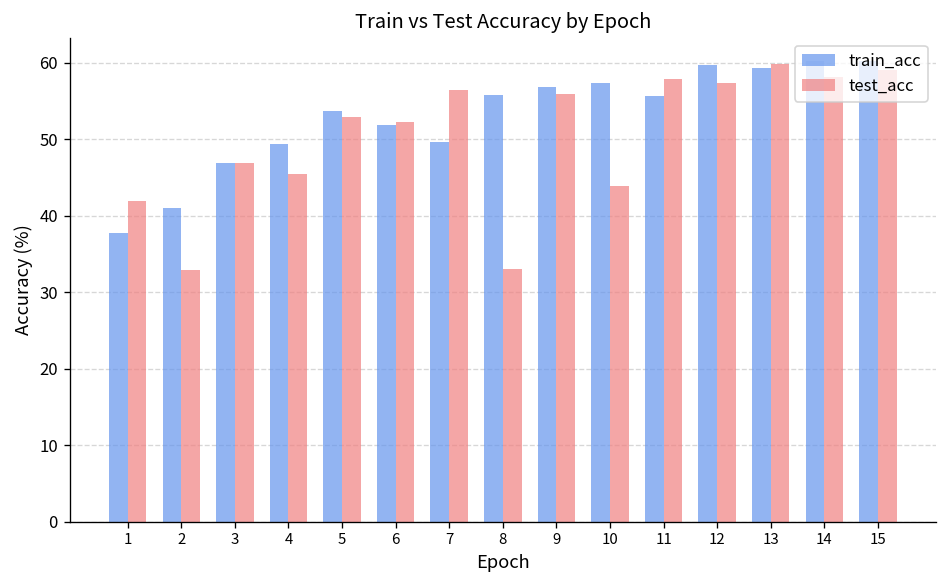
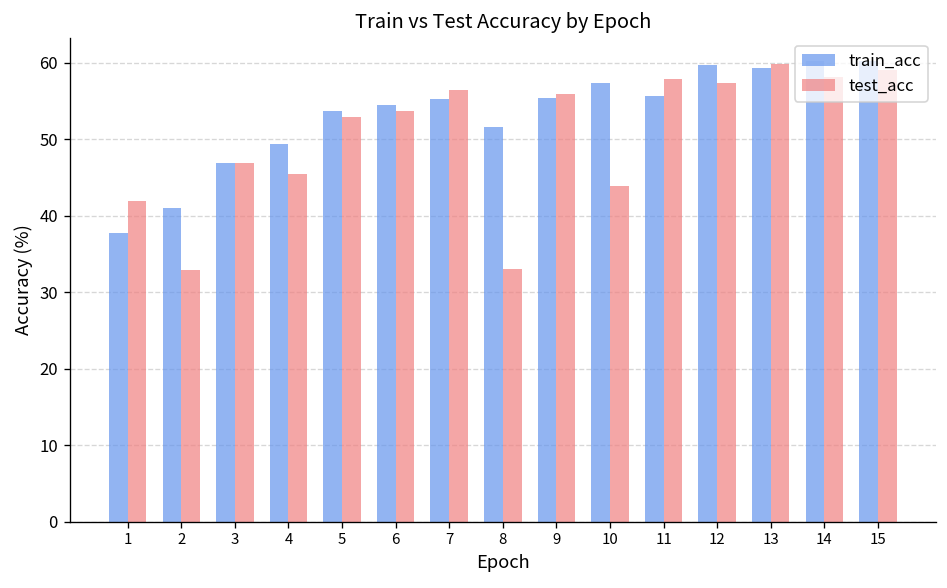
train_acc, 6: 52 -> 54
test_acc, 6: 52 -> 54
train_acc, 7: 50 -> 55
train_acc, 8: 56 -> 52
train_acc, 9: 57 -> 55
